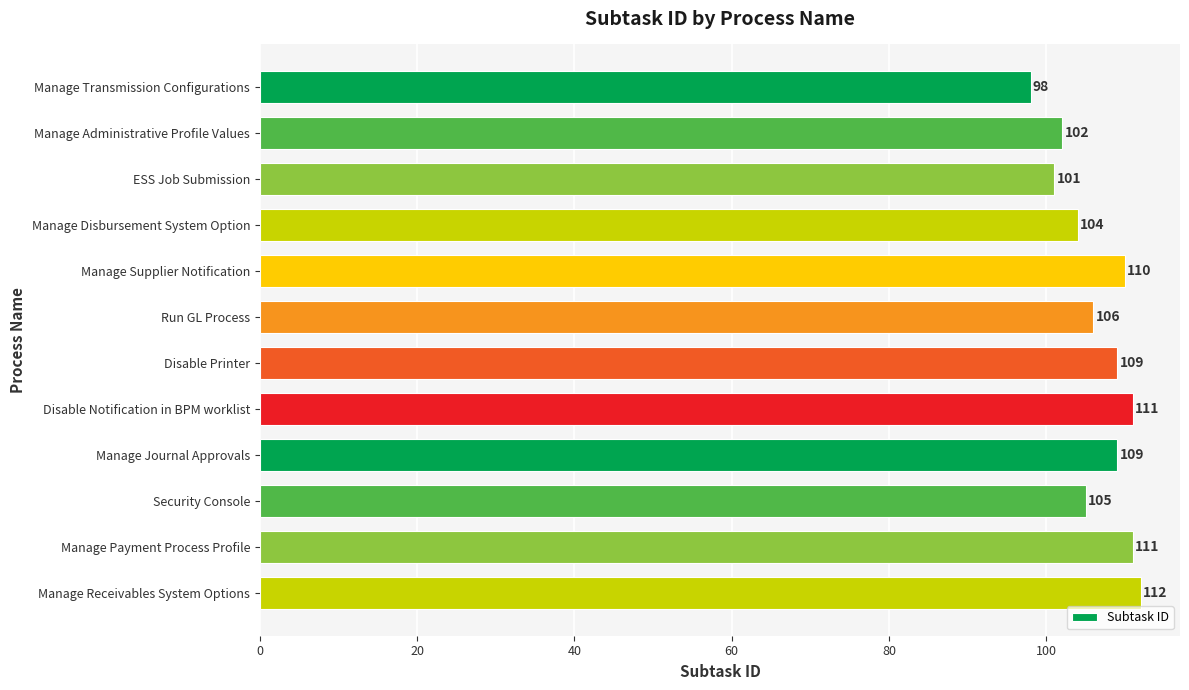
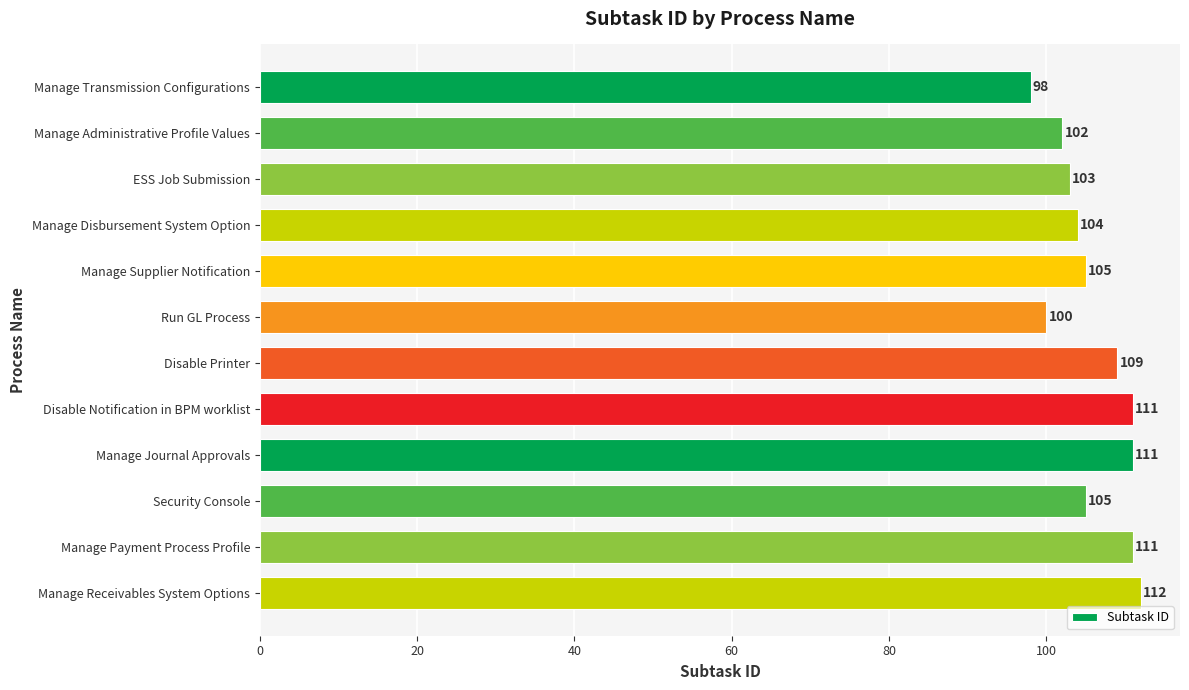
ESS Job Submission: 101 -> 103
Manage Supplier Notification: 110 -> 105
Run GL Process: 106 -> 100
Manage Journal Approvals: 109 -> 111
